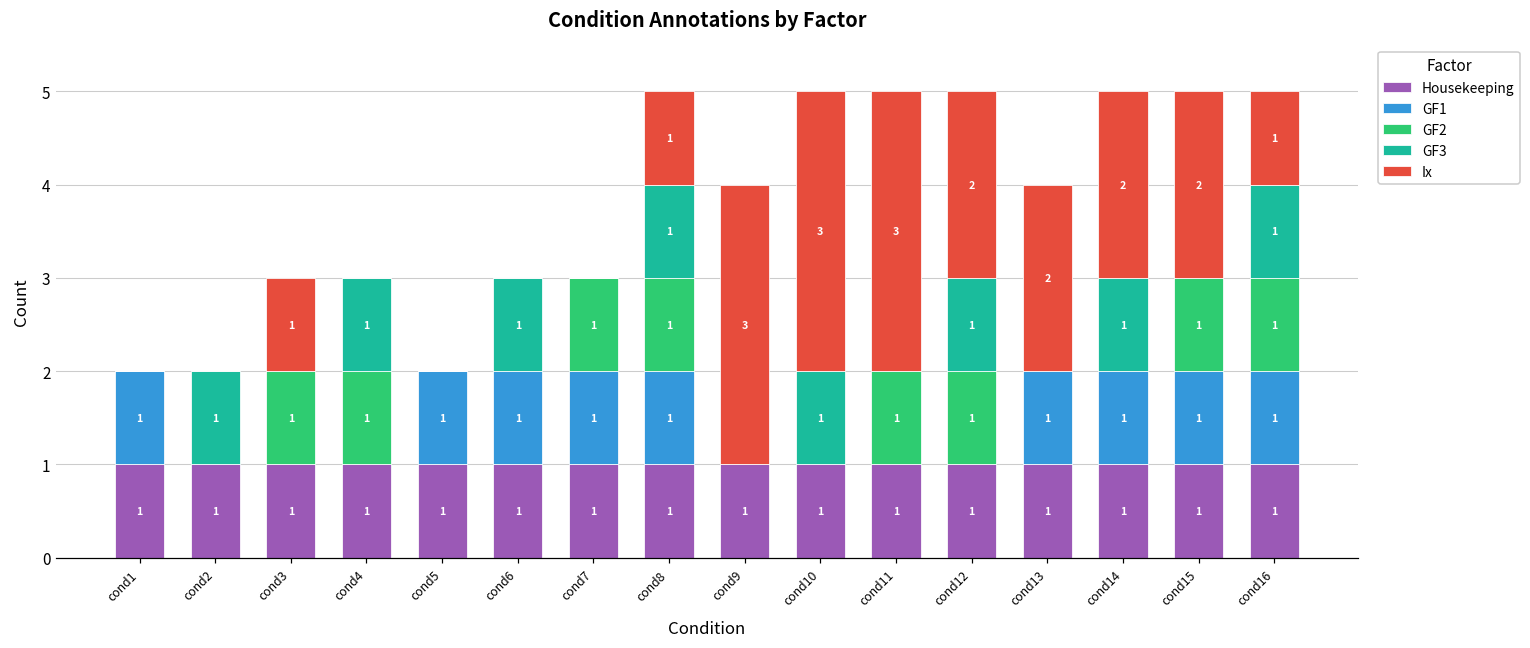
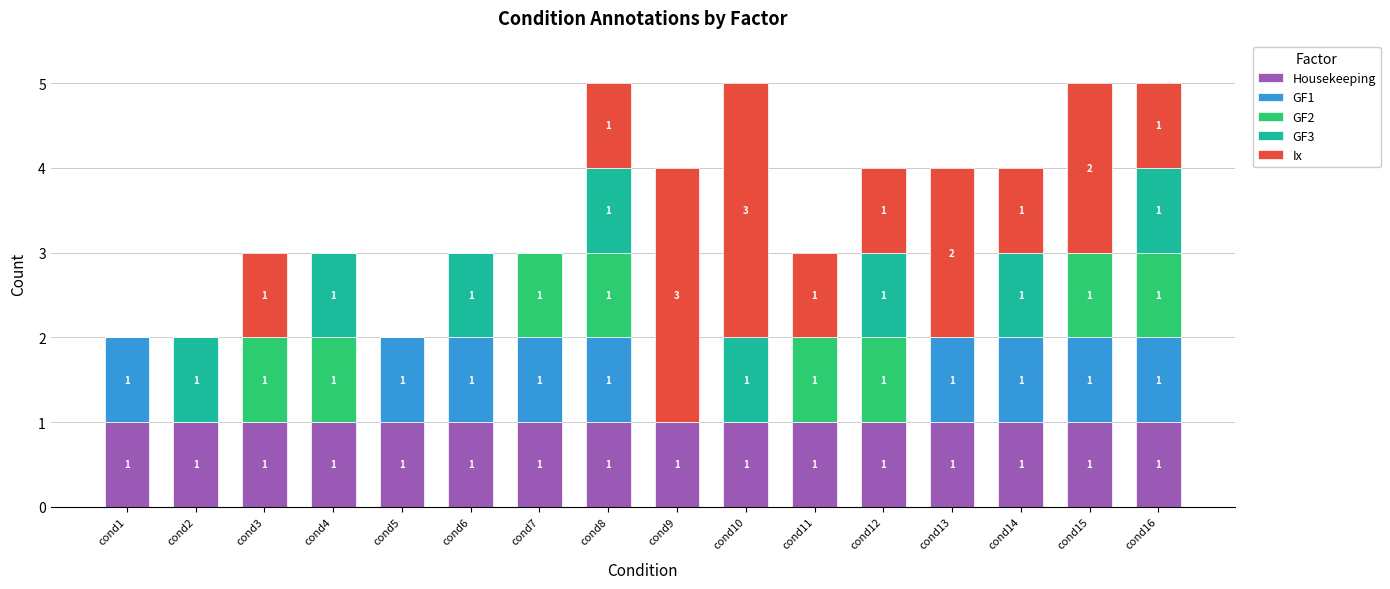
Ix, cond11: 3 -> 1
Ix, cond12: 2 -> 1
Ix, cond14: 2 -> 1
